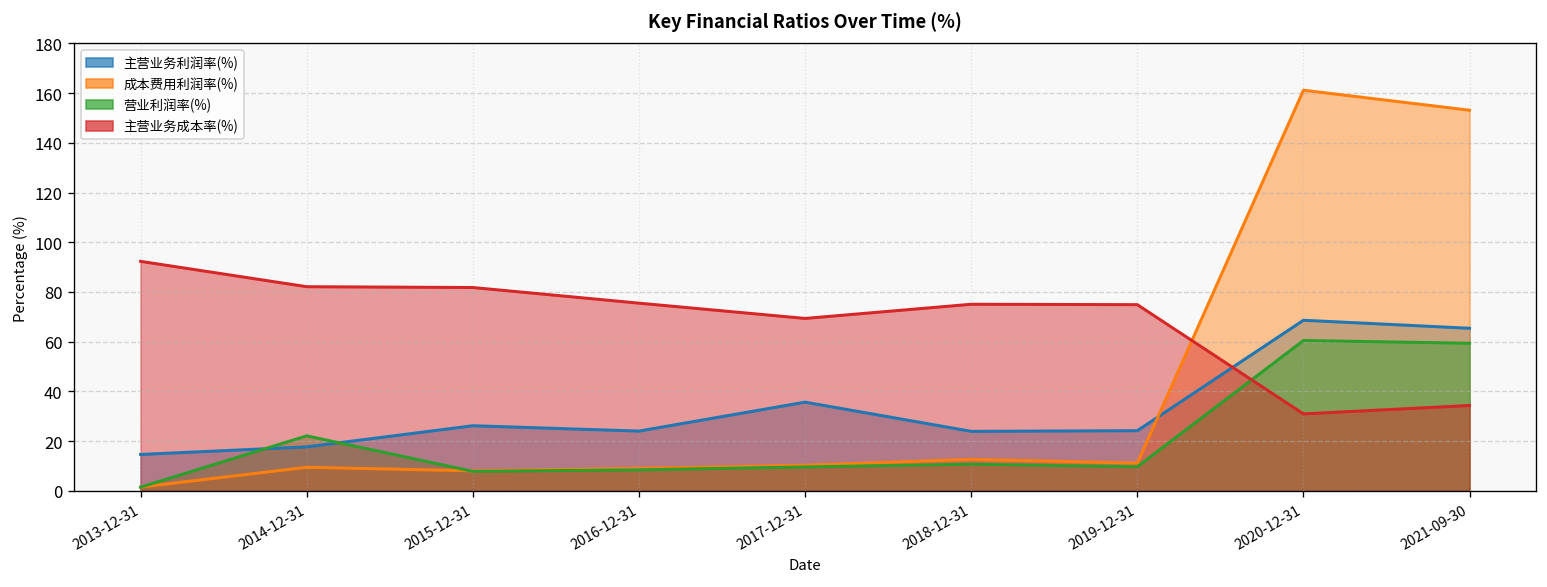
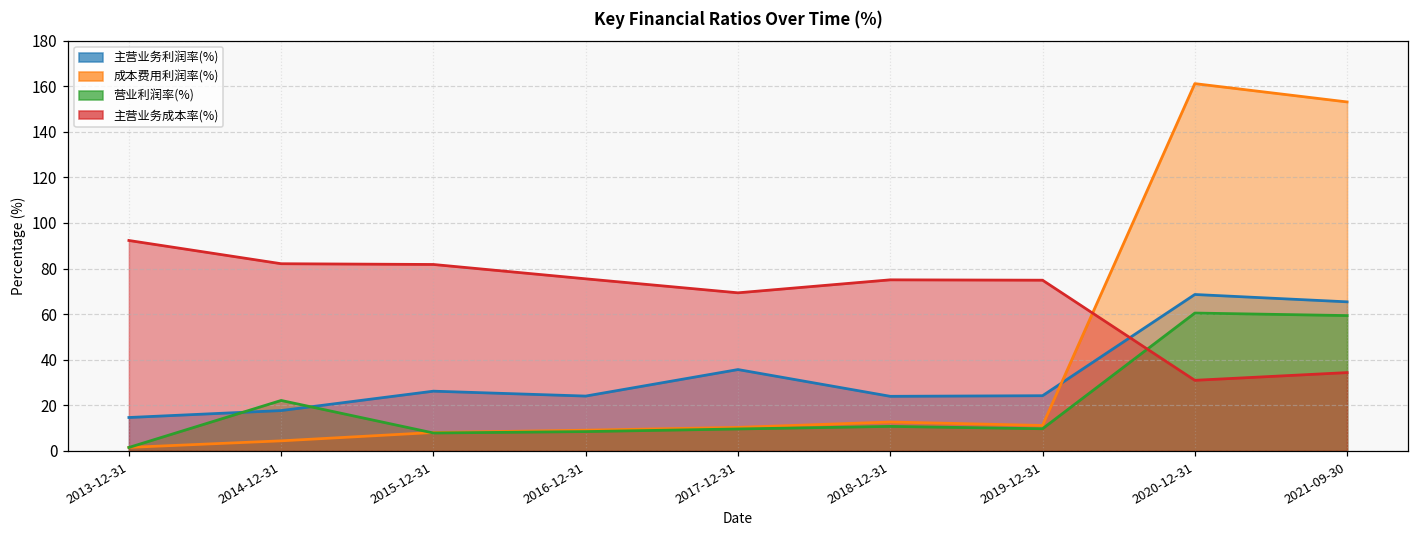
成本费用利润率(%), 2014-12-31: 9 -> 4
